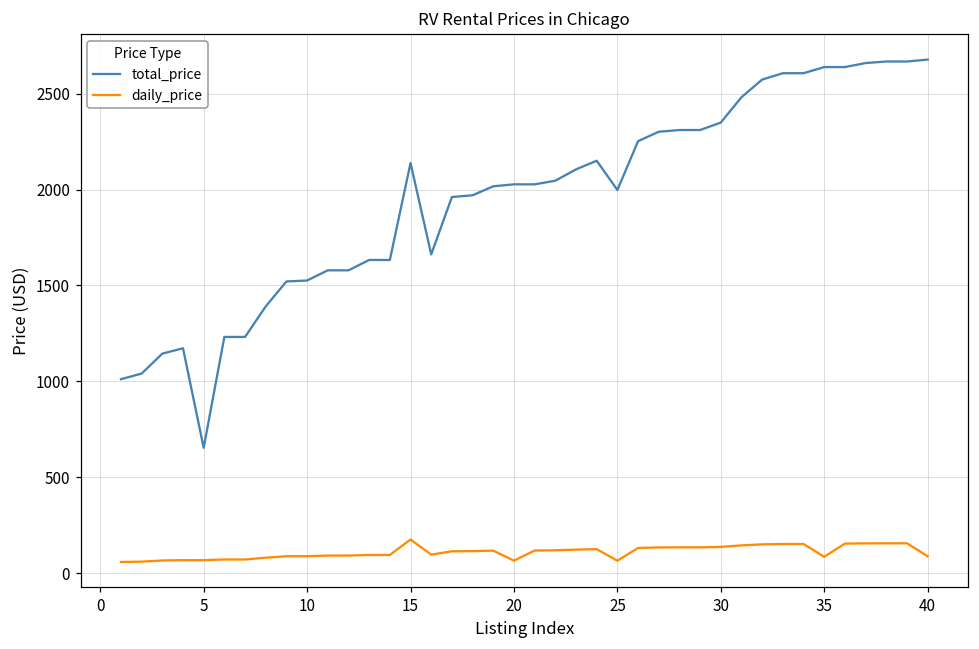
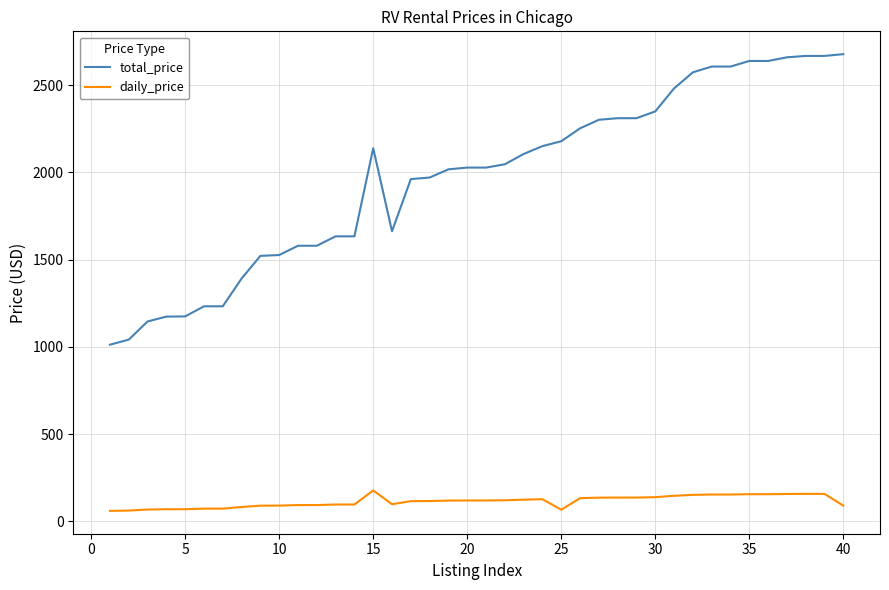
total_price, 5: 650 -> 1170
daily_price, 20: 70 -> 120
total_price, 25: 2000 -> 2180
daily_price, 35: 90 -> 160
